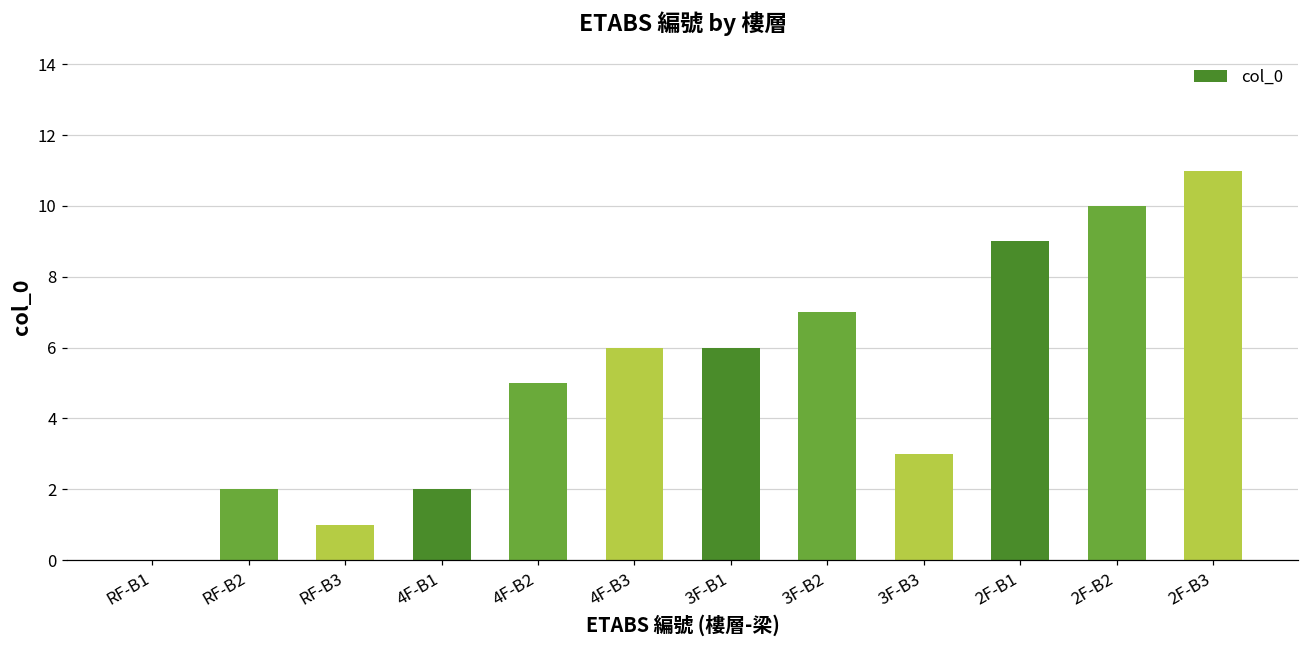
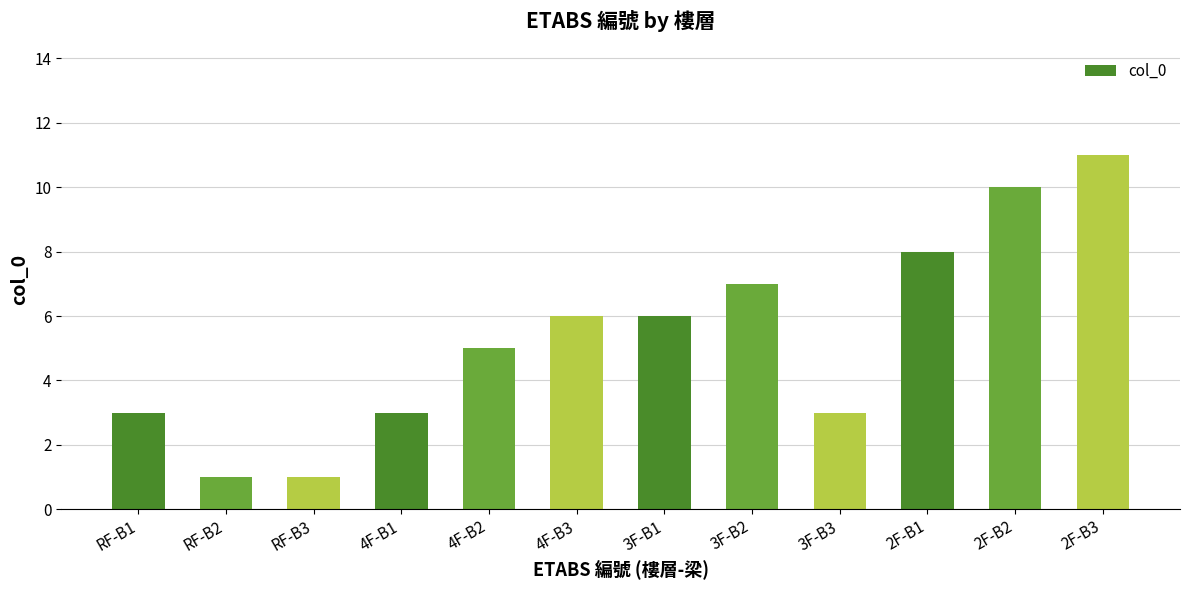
RF-B1: 0 -> 3
RF-B2: 2 -> 1
4F-B1: 2 -> 3
2F-B1: 9 -> 8
